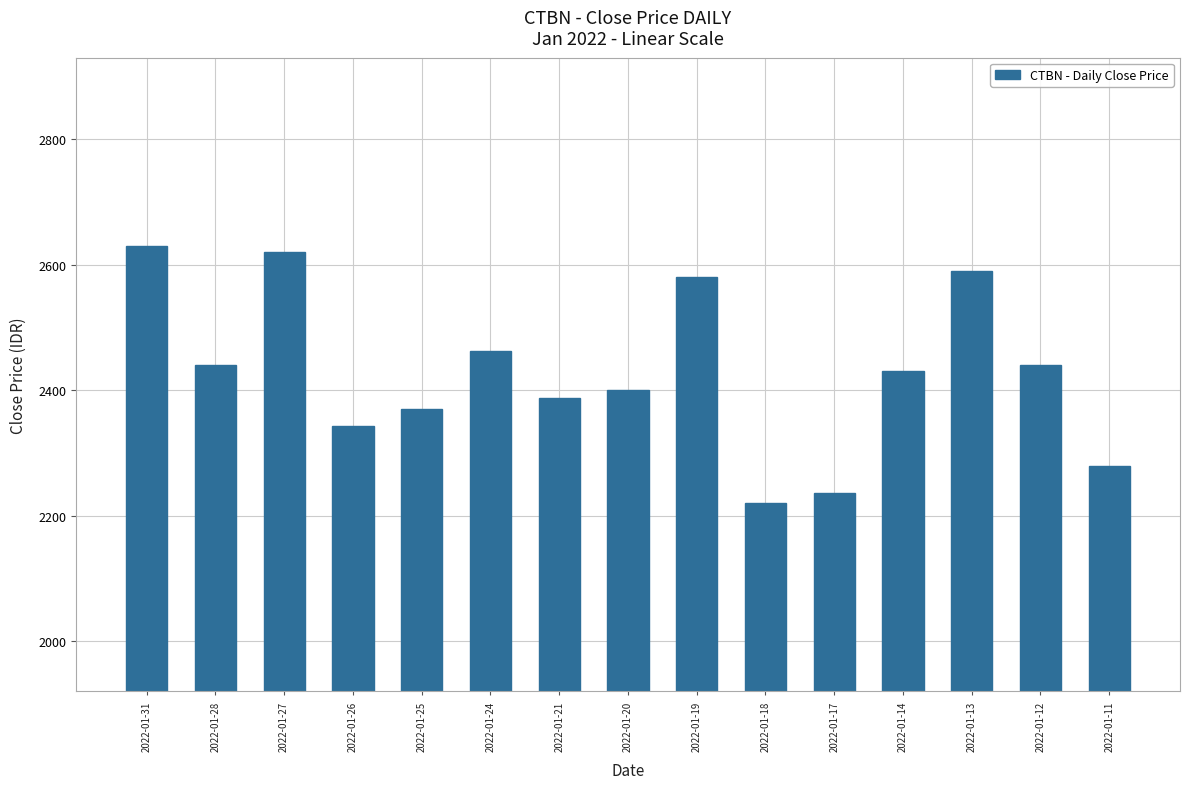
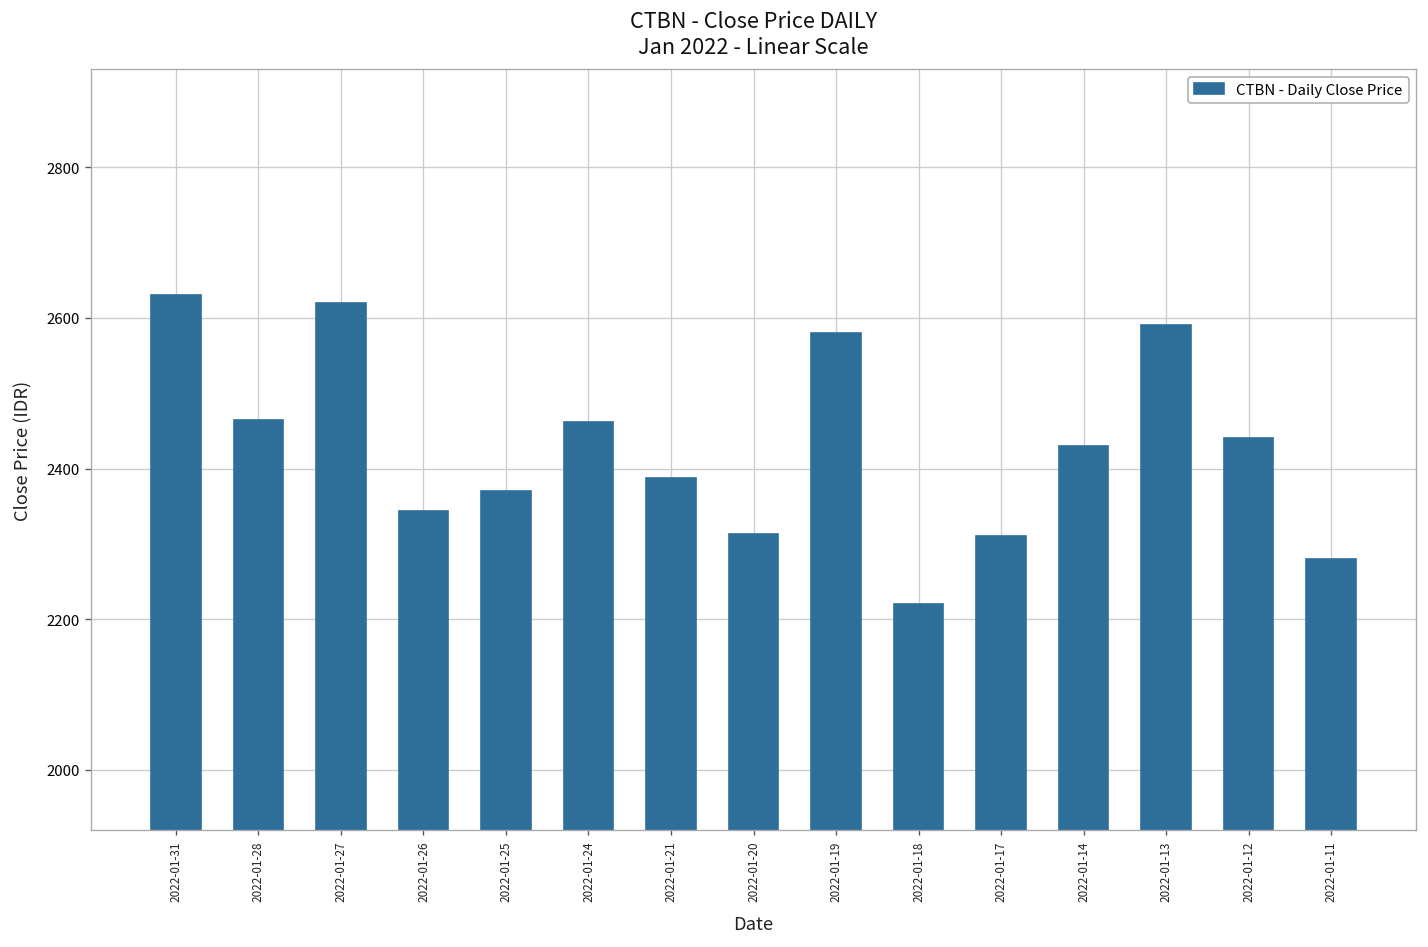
2022-01-28: 2440 -> 2470
2022-01-20: 2400 -> 2310
2022-01-17: 2240 -> 2310
